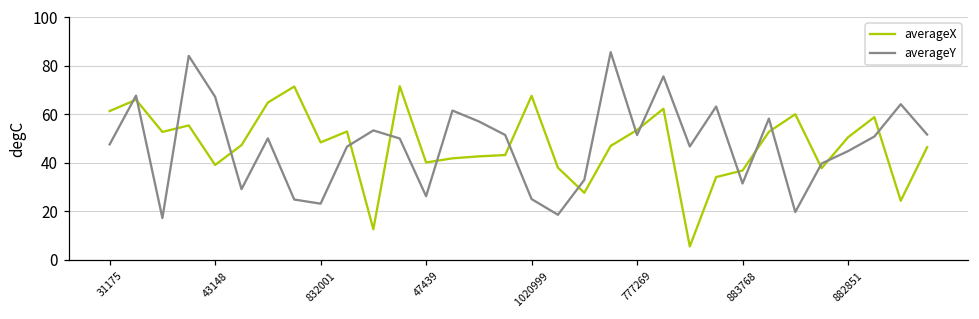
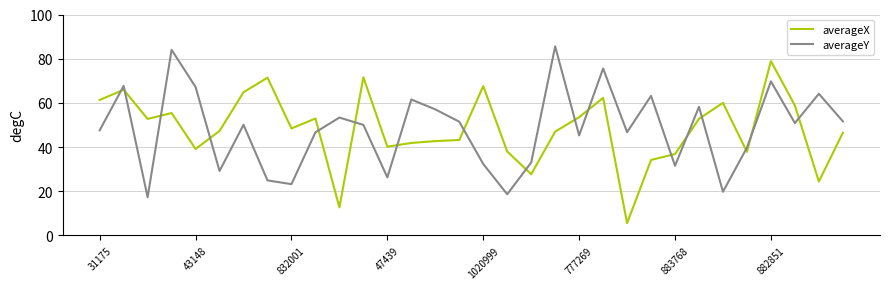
averageY, 1020999: 25 -> 32
averageY, 777269: 51 -> 45
averageX, 882851: 50 -> 79
averageY, 882851: 45 -> 70
